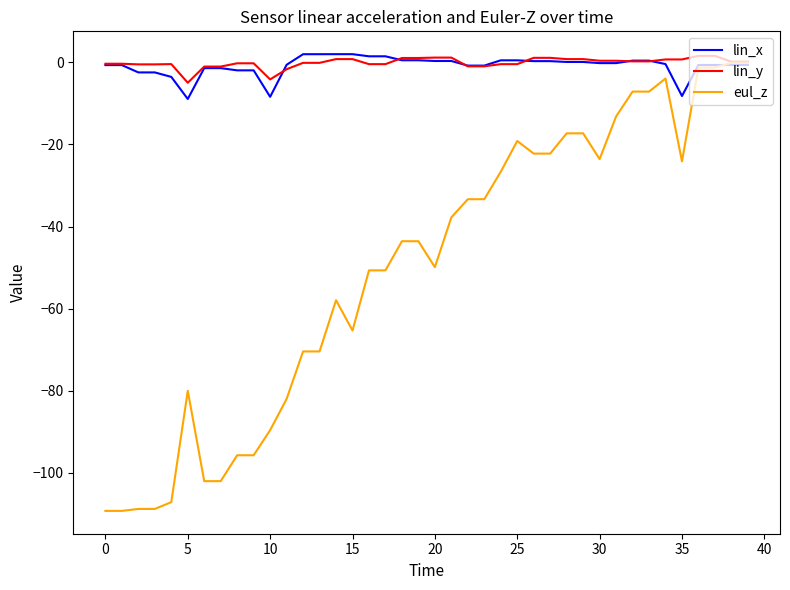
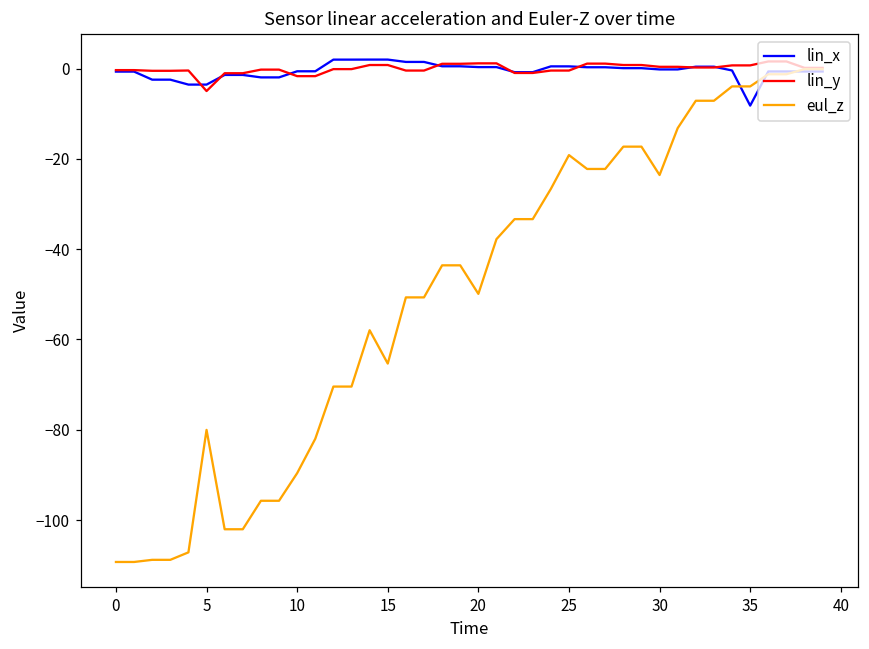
lin_x, 5: -9 -> -4
lin_x, 10: -8 -> -1
lin_y, 10: -4 -> -2
eul_z, 35: -24 -> -4
